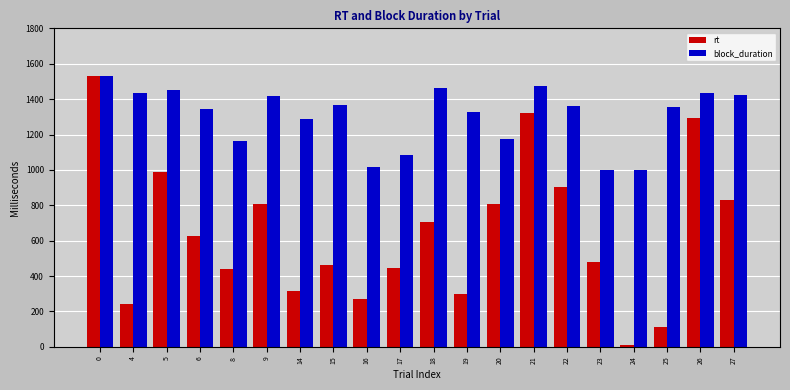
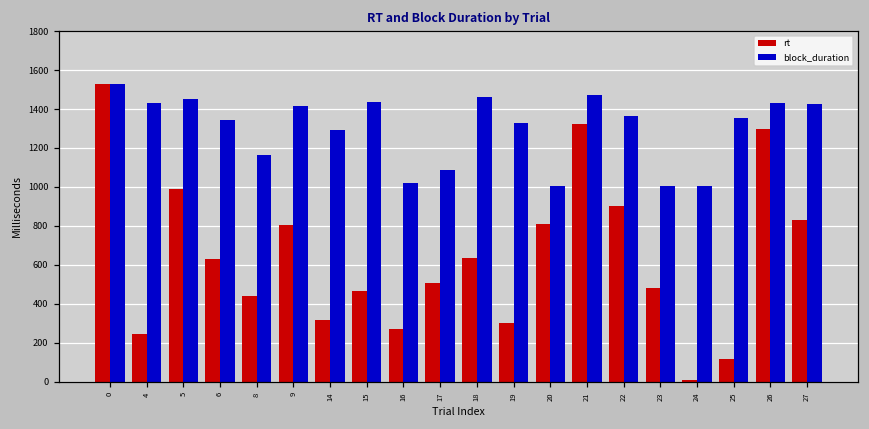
block_duration, 15: 1370 -> 1430
rt, 17: 450 -> 510
rt, 18: 710 -> 630
block_duration, 20: 1170 -> 1000
